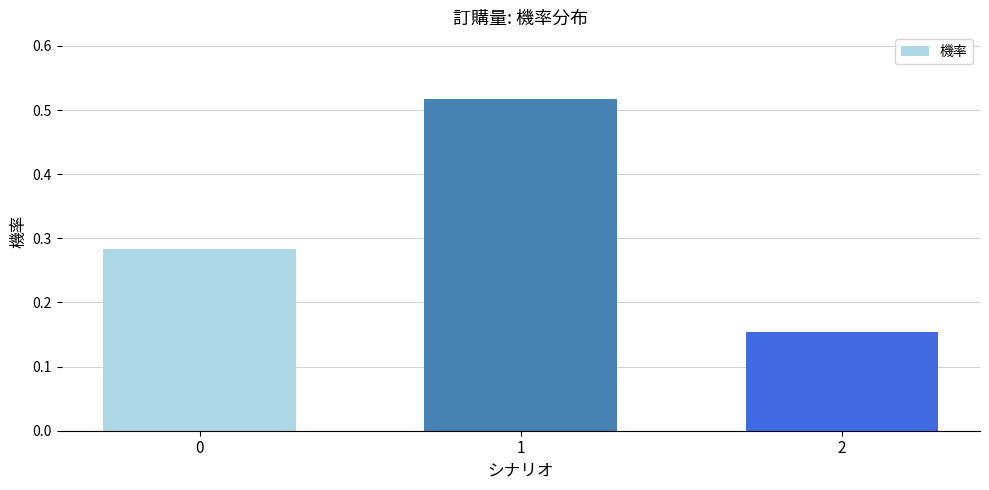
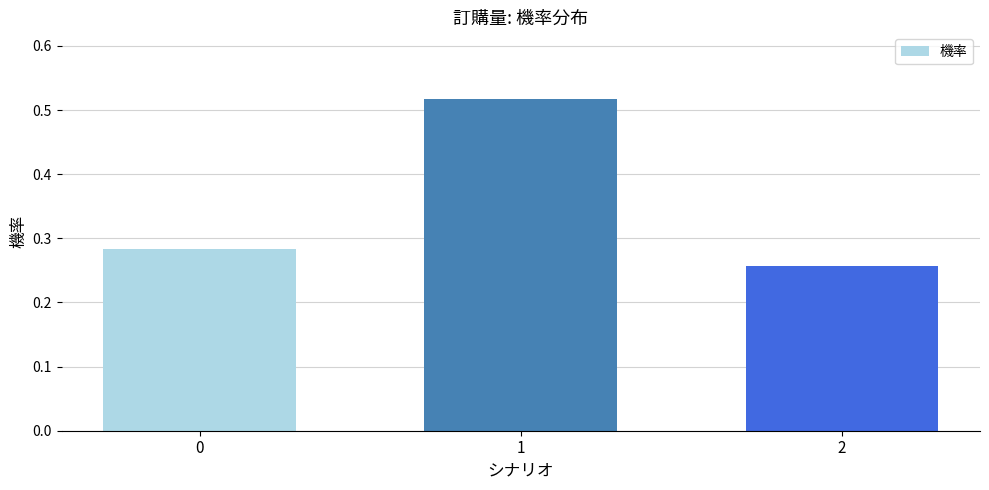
2: 0.15 -> 0.26
